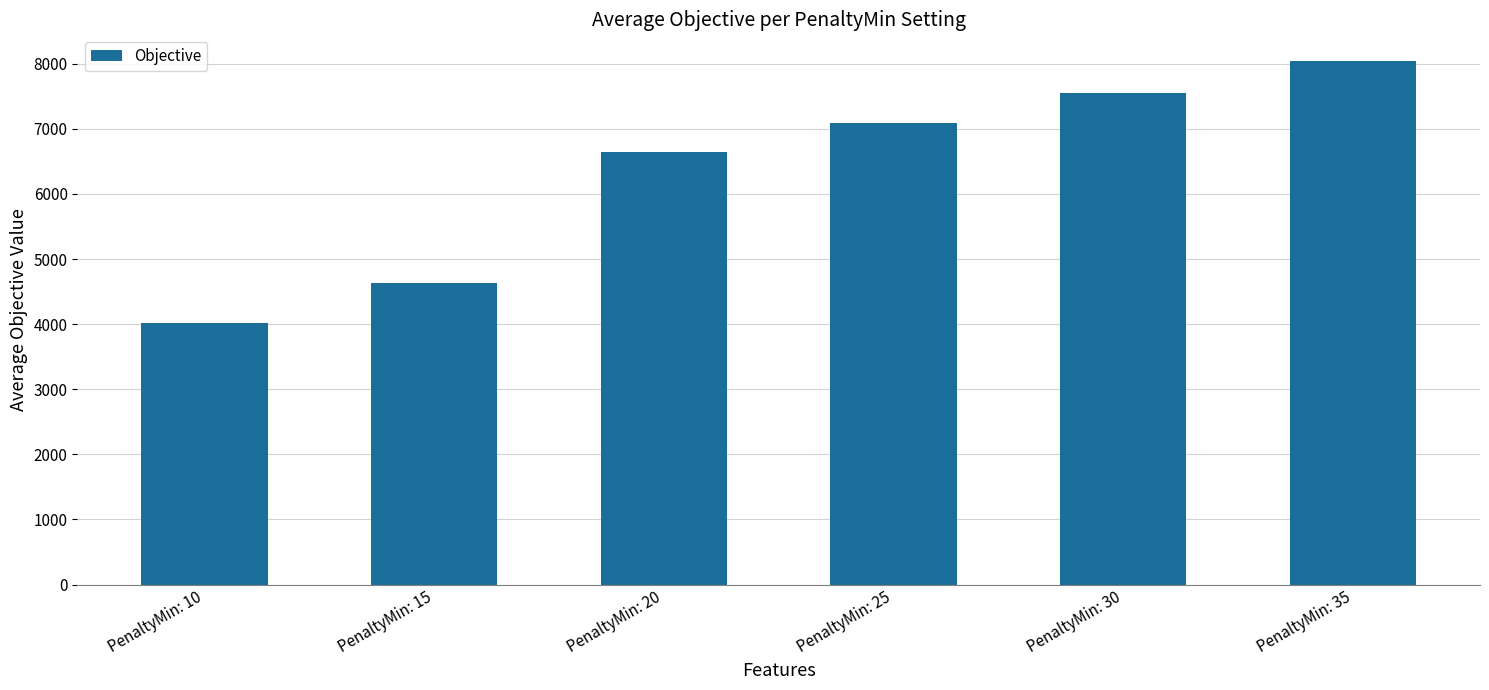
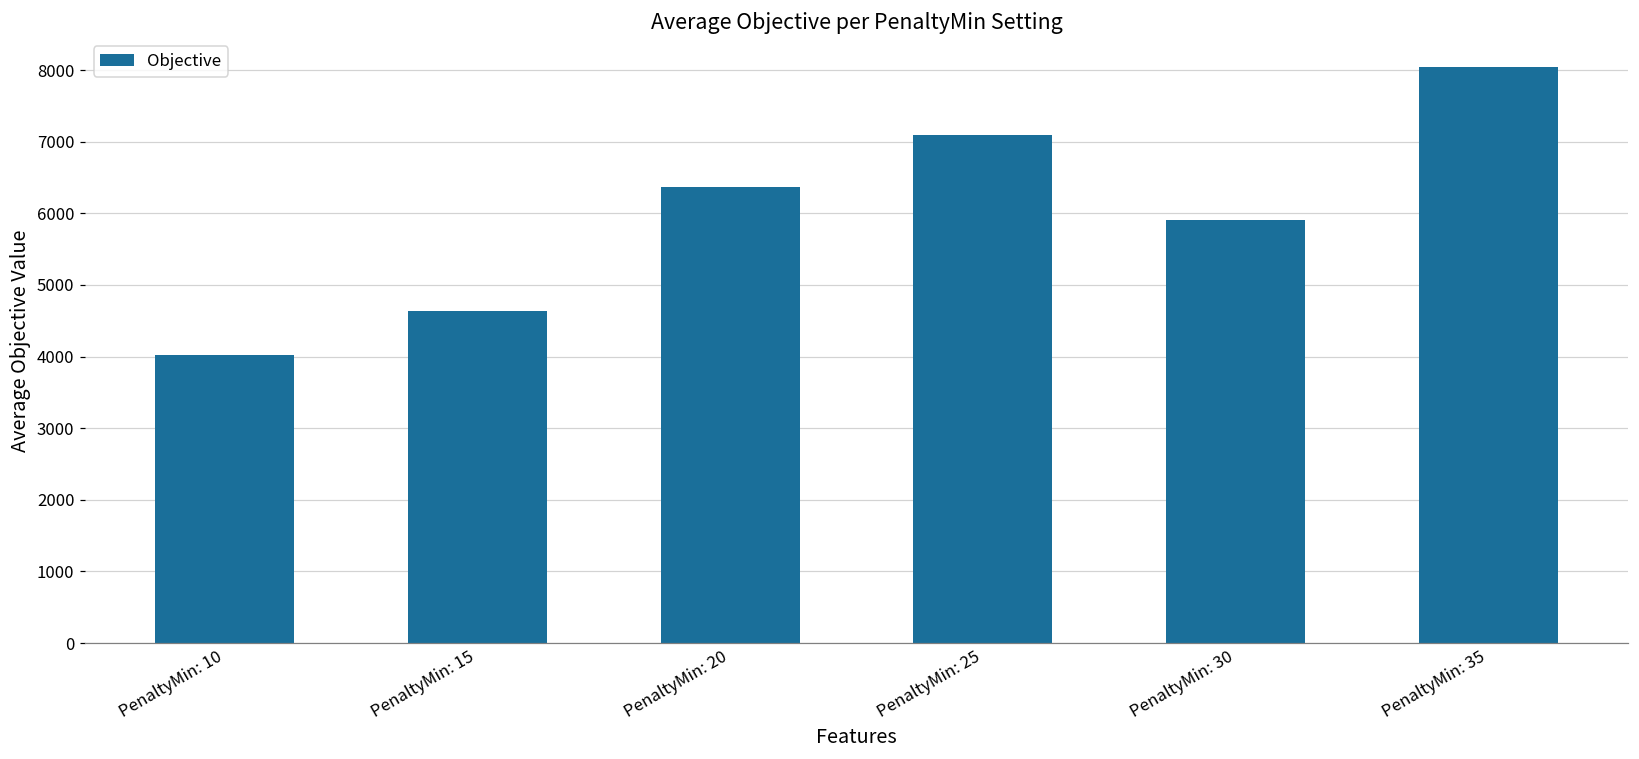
PenaltyMin: 20: 6600 -> 6400
PenaltyMin: 30: 7500 -> 5900
